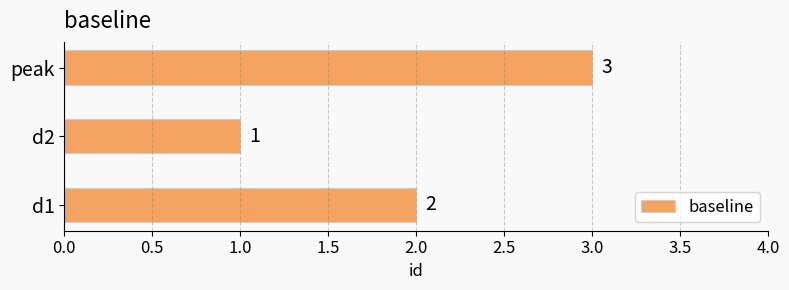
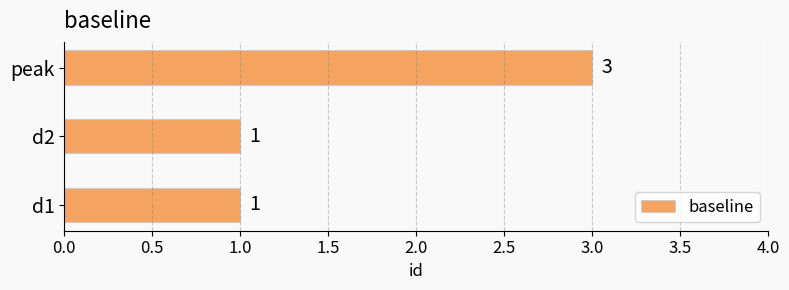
d1: 2 -> 1
